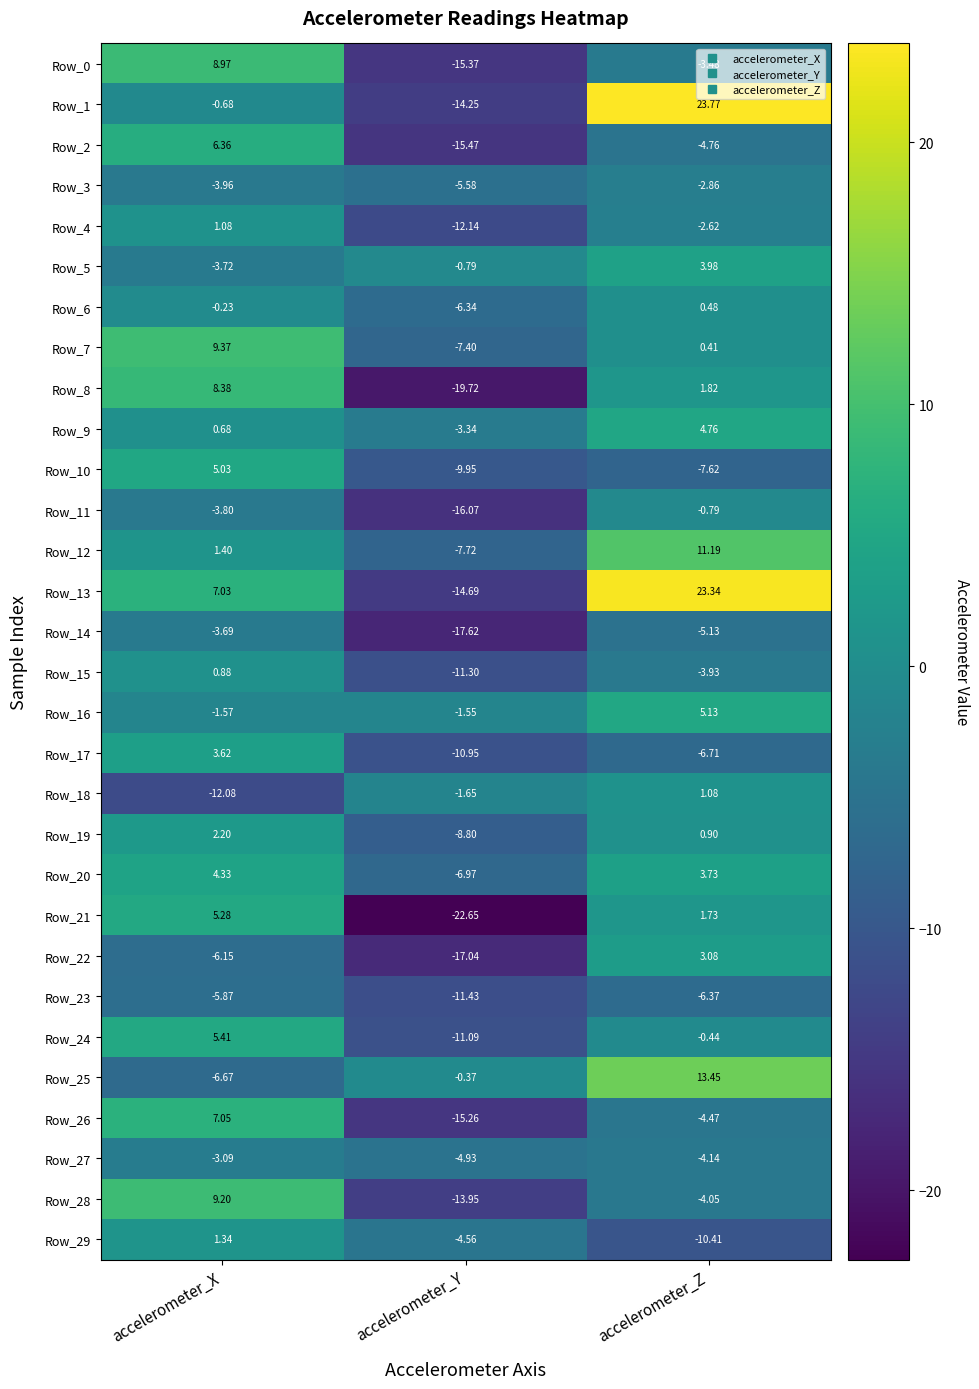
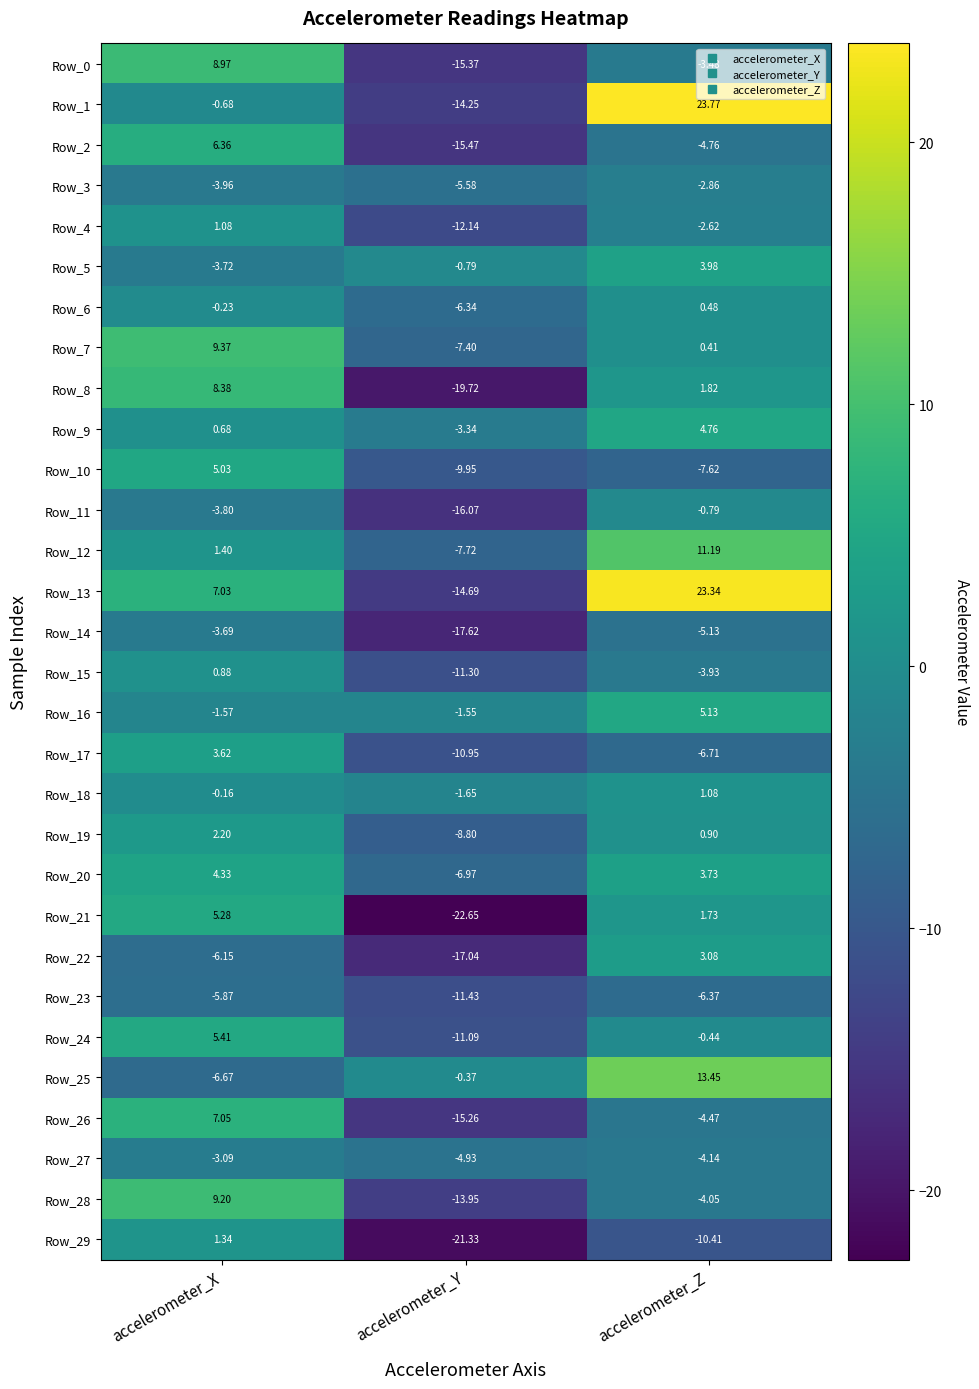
Row_18, accelerometer_X: -12.08 -> -0.16
Row_29, accelerometer_Y: -4.56 -> -21.33
